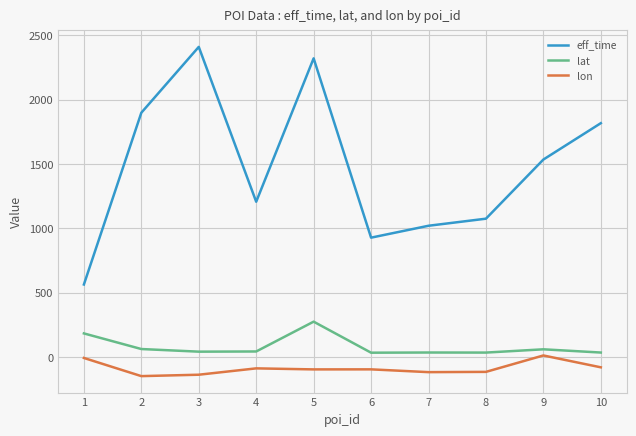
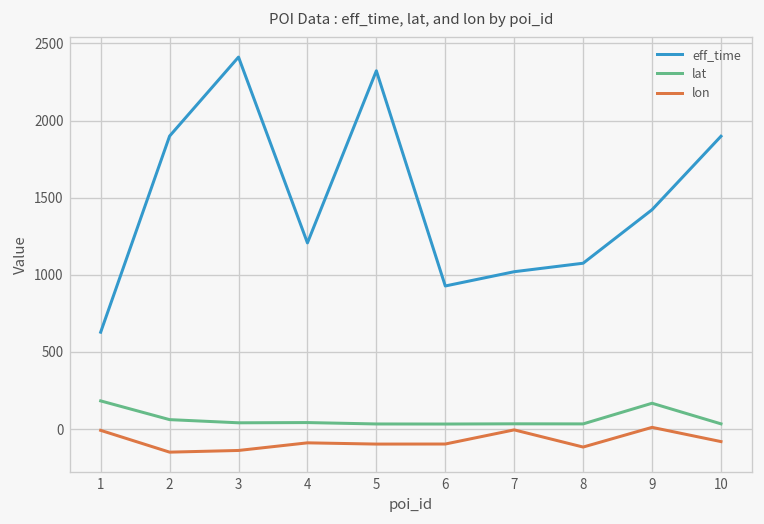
eff_time, 1: 560 -> 630
lat, 5: 270 -> 30
lon, 7: -120 -> -10
eff_time, 9: 1540 -> 1420
lat, 9: 60 -> 170
eff_time, 10: 1820 -> 1900
